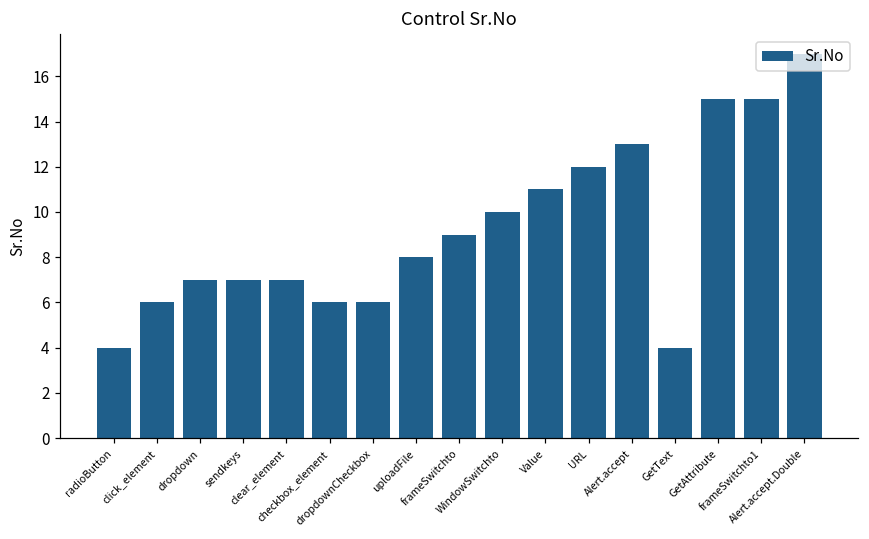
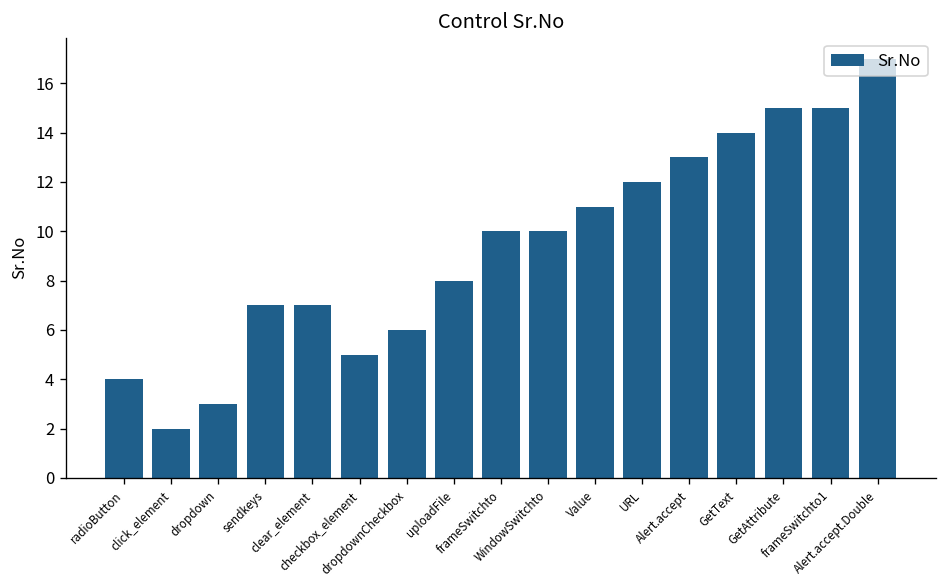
click_element: 6 -> 2
dropdown: 7 -> 3
checkbox_element: 6 -> 5
frameSwitchto: 9 -> 10
GetText: 4 -> 14
